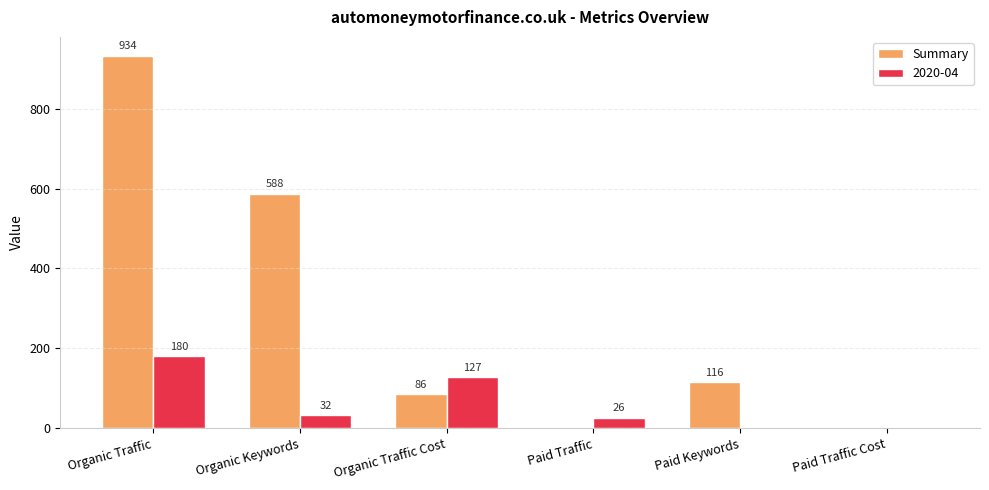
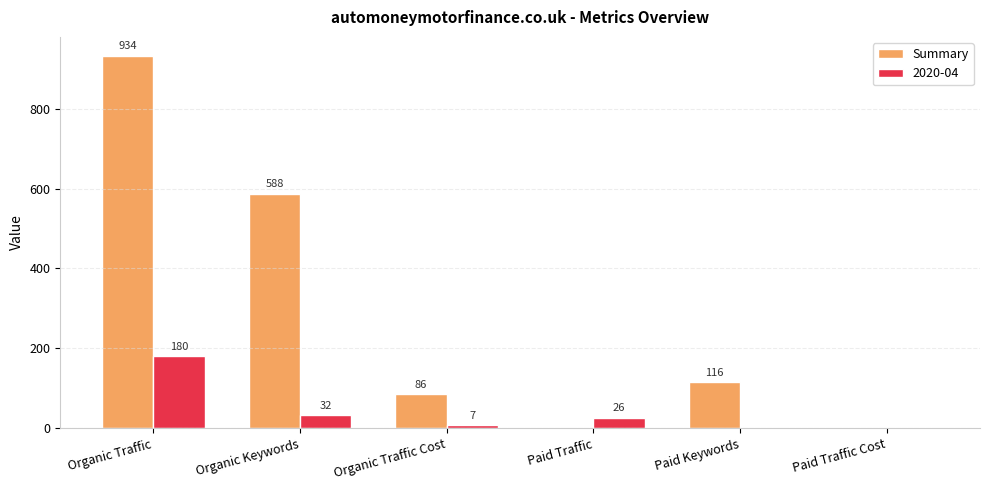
2020-04, Organic Traffic Cost: 127 -> 7
